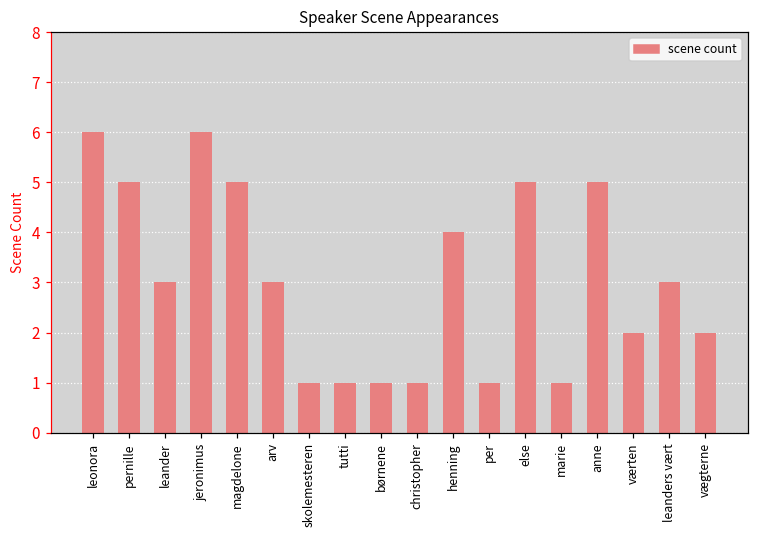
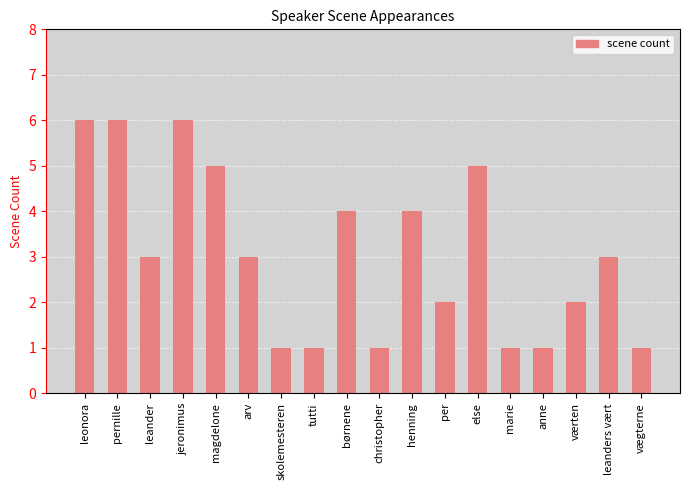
pernille: 5 -> 6
børnene: 1 -> 4
per: 1 -> 2
anne: 5 -> 1
vægterne: 2 -> 1
